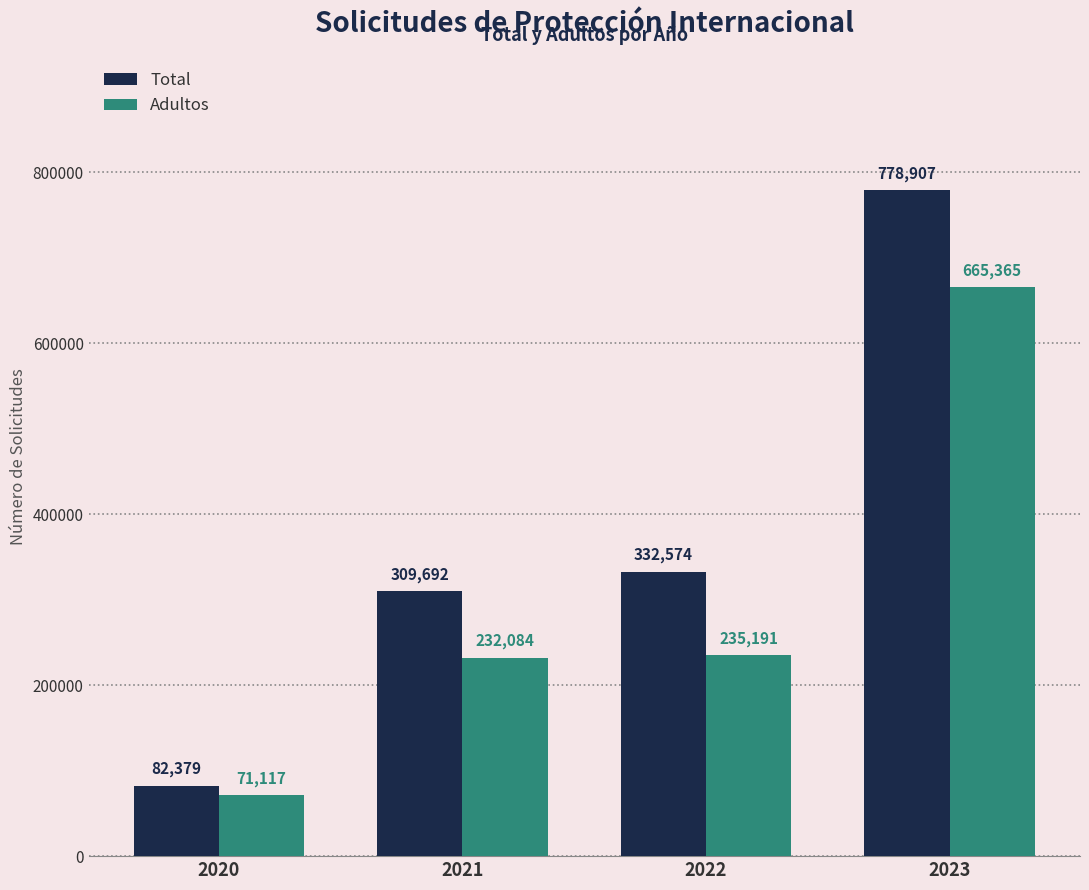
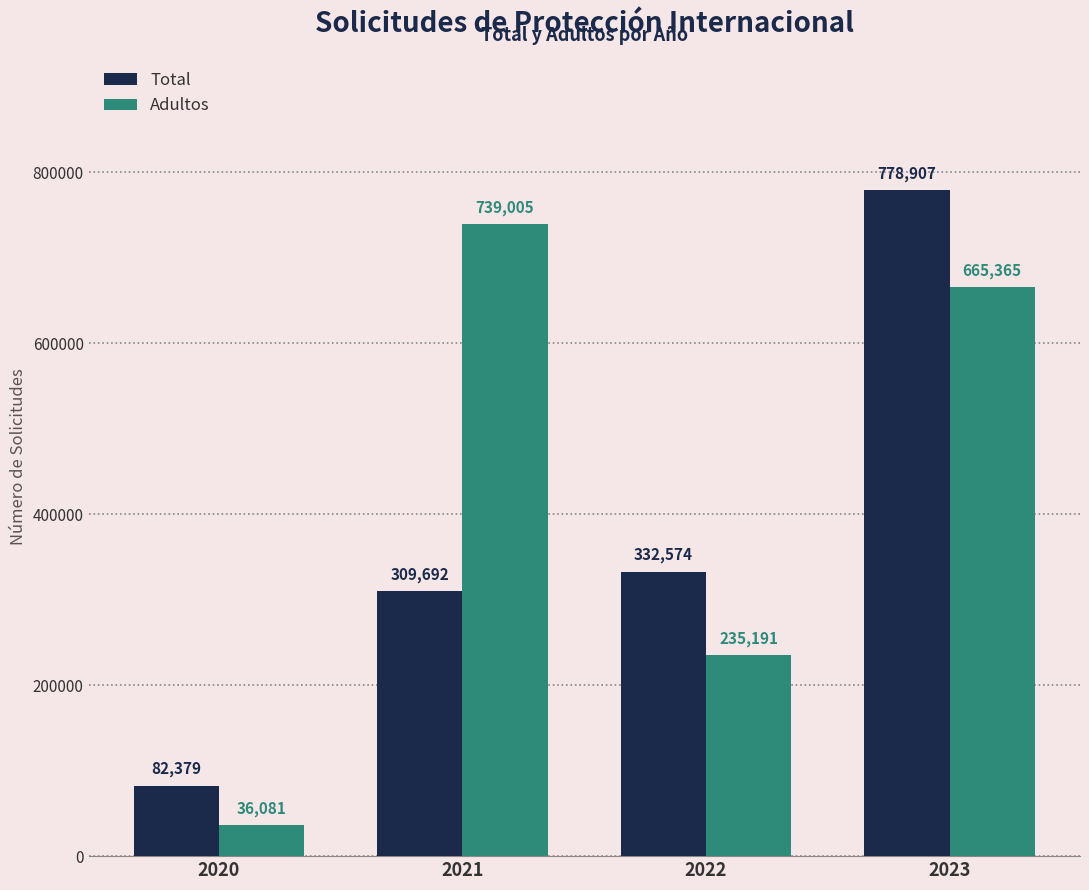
Adultos, 2020: 71,117 -> 36,081
Adultos, 2021: 232,084 -> 739,005
